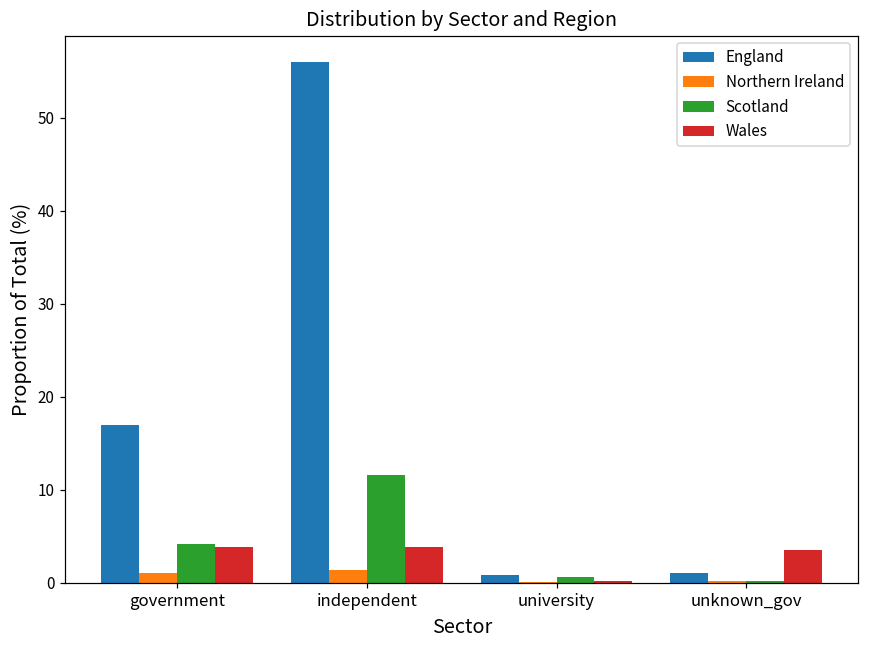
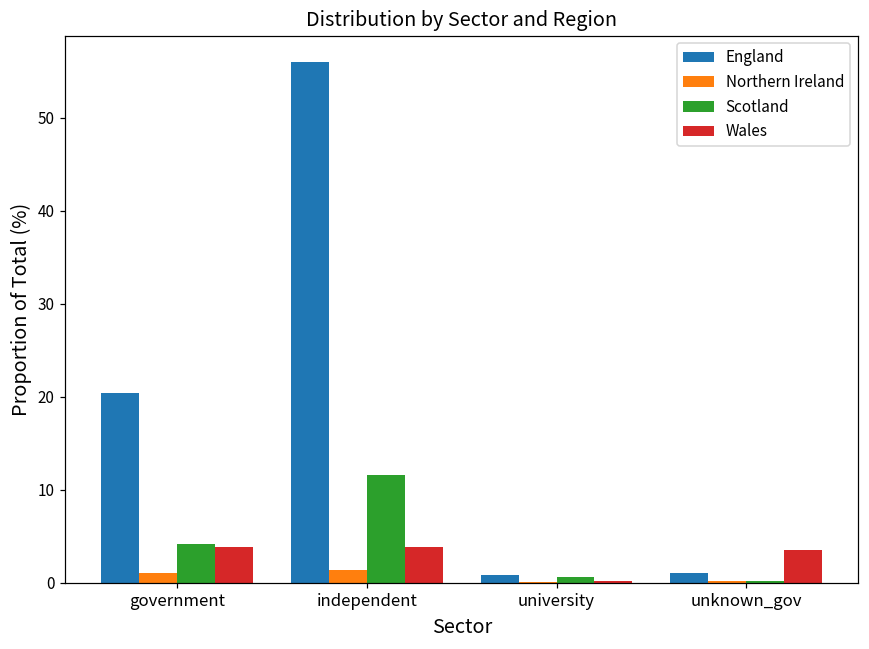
England, government: 17 -> 20
